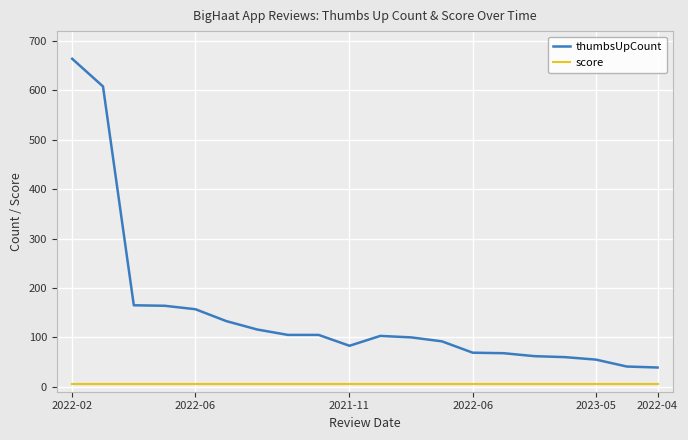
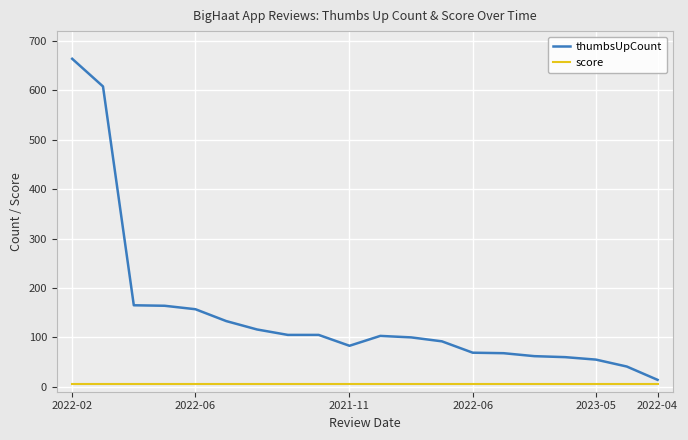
thumbsUpCount, 2022-04: 40 -> 10
